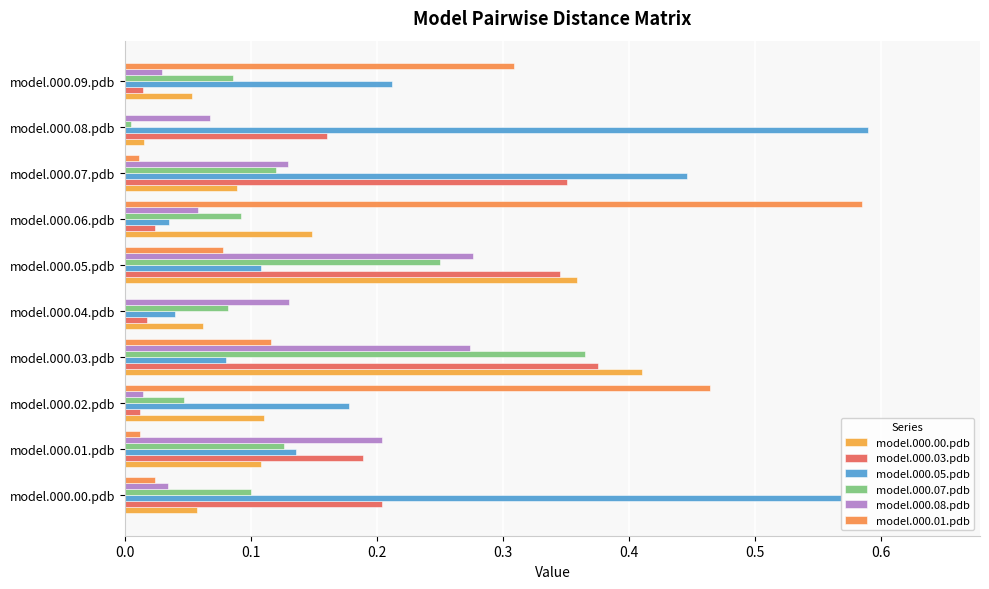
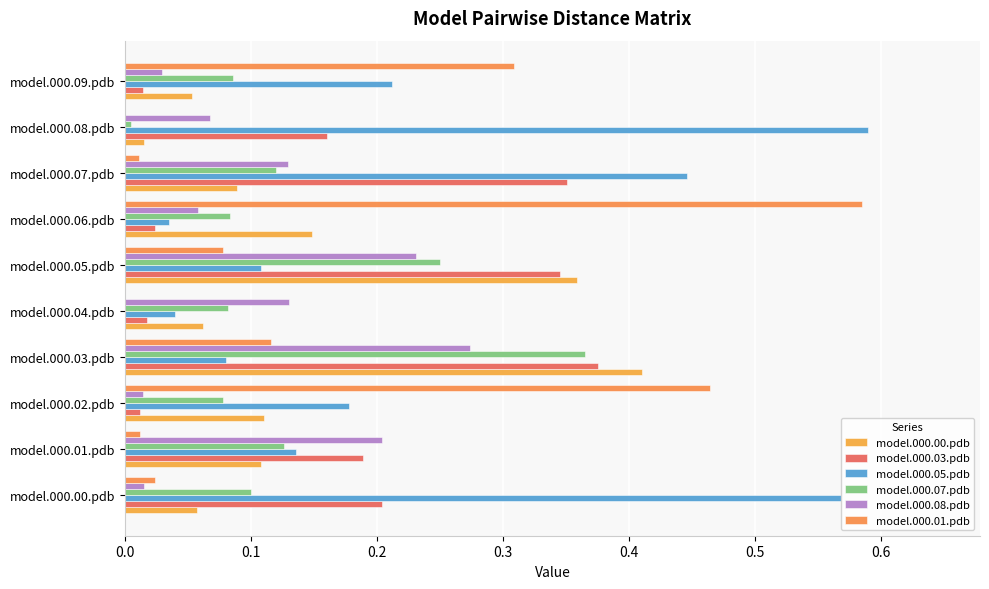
model.000.07.pdb, model.000.06.pdb: 0.092 -> 0.083
model.000.08.pdb, model.000.05.pdb: 0.276 -> 0.231
model.000.07.pdb, model.000.02.pdb: 0.047 -> 0.078
model.000.08.pdb, model.000.00.pdb: 0.034 -> 0.015
